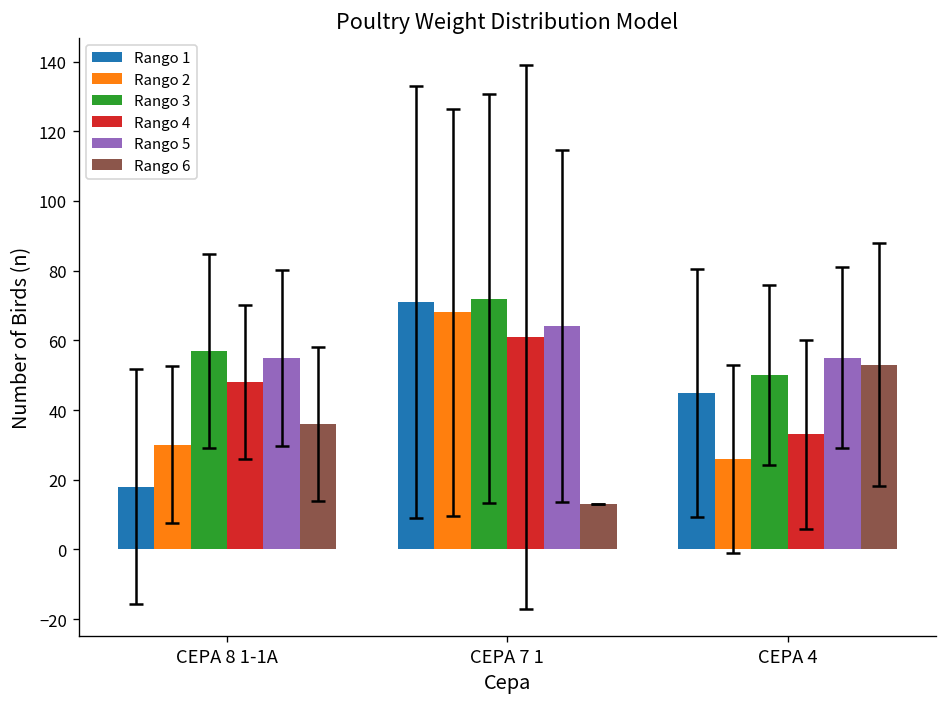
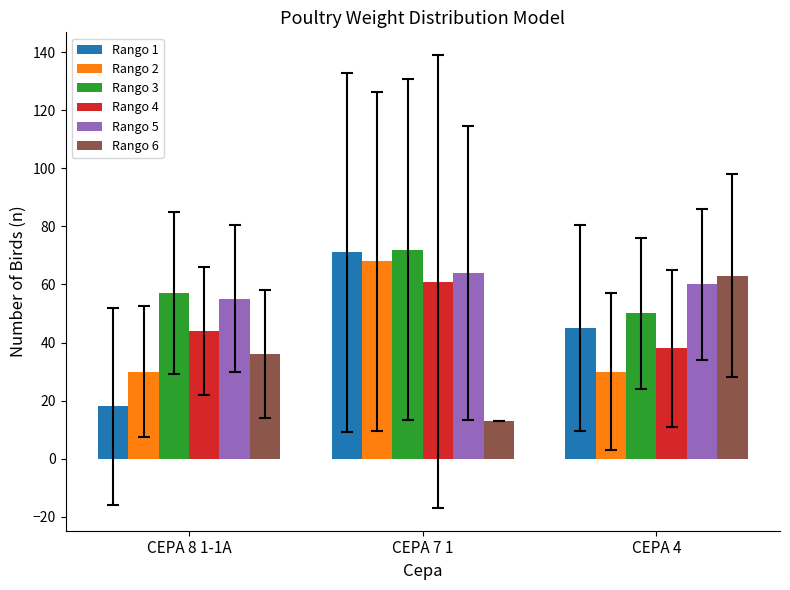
Rango 4, CEPA 8 1-1A: 48 -> 44
Rango 2, CEPA 4: 26 -> 30
Rango 4, CEPA 4: 33 -> 38
Rango 5, CEPA 4: 55 -> 60
Rango 6, CEPA 4: 53 -> 63
